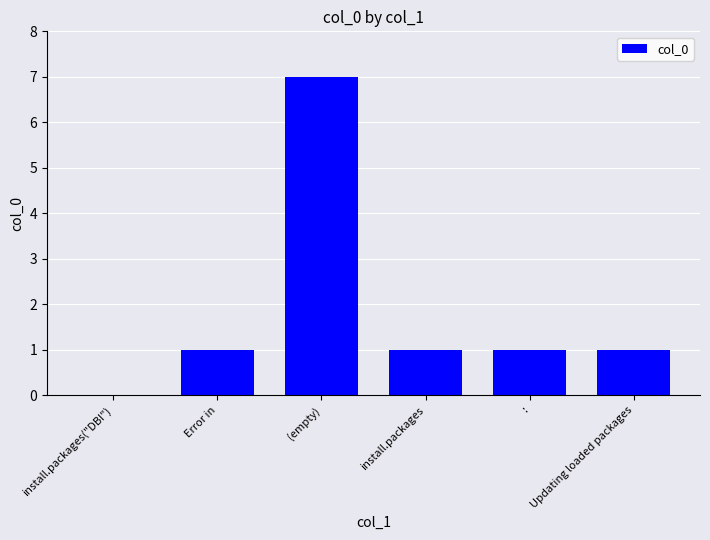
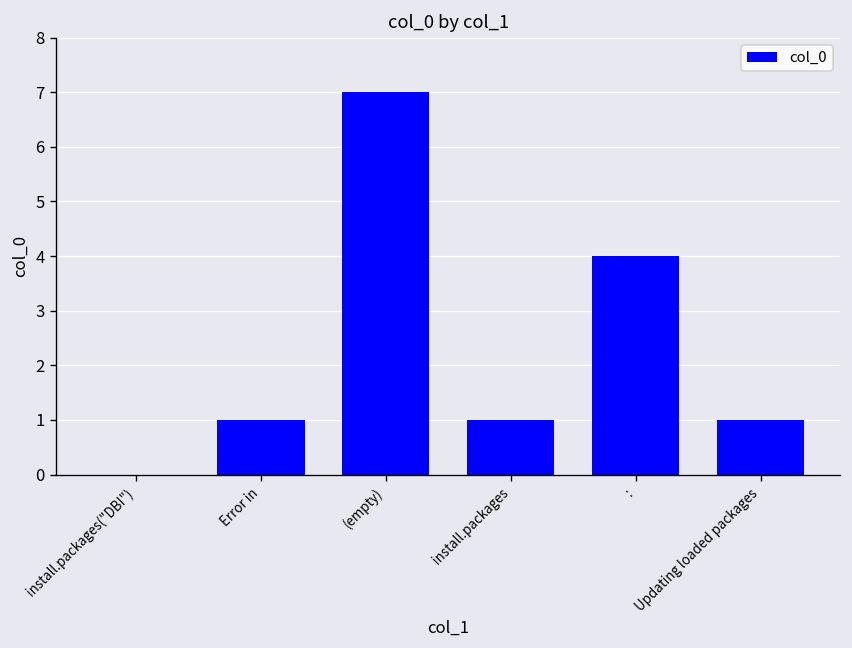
:: 1 -> 4
